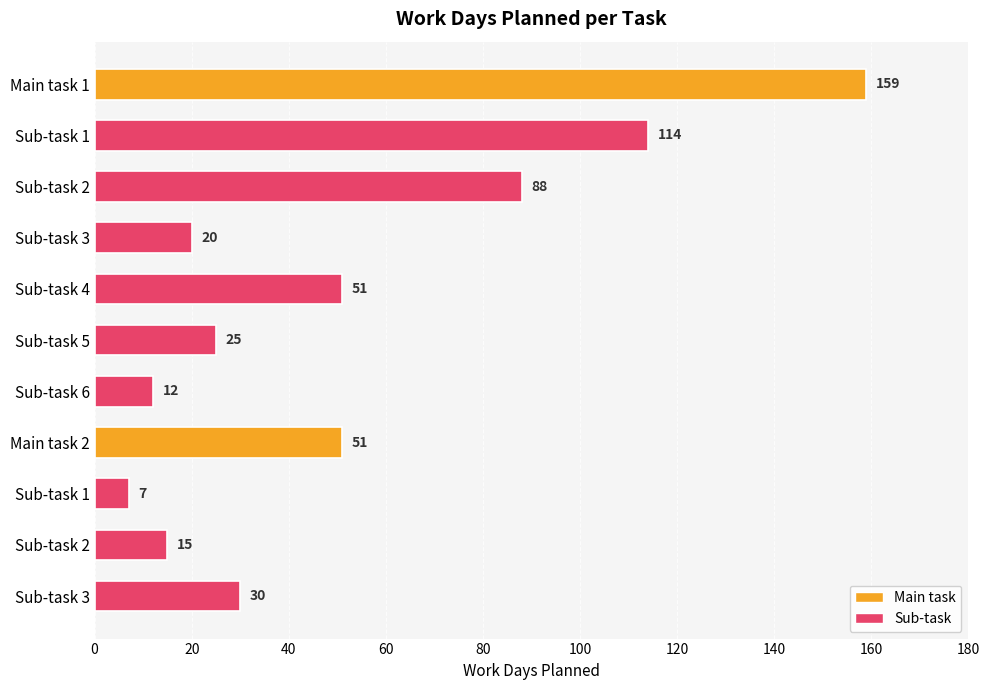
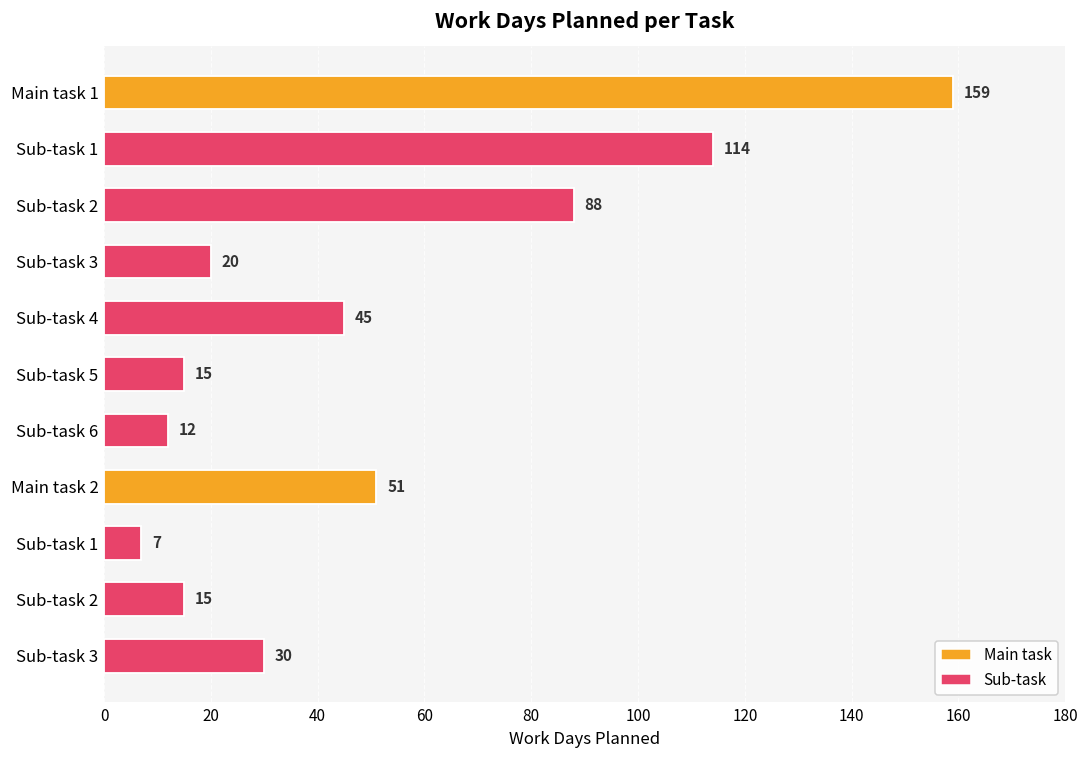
Sub-task 4: 51 -> 45
Sub-task 5: 25 -> 15
